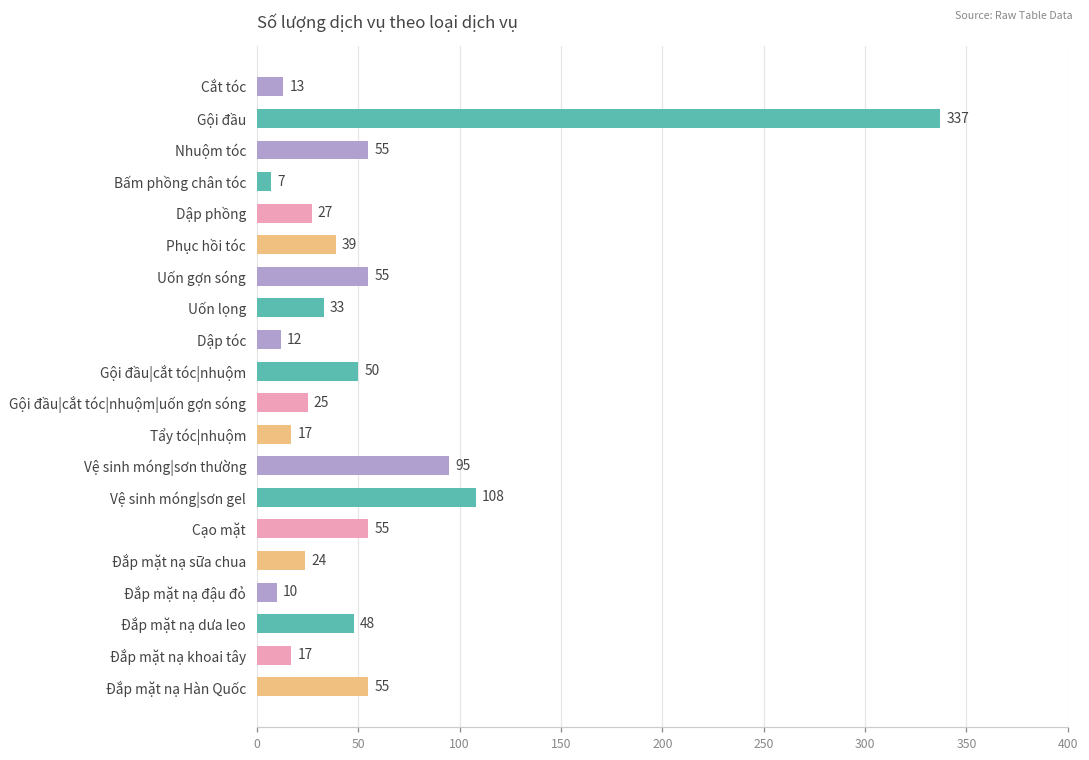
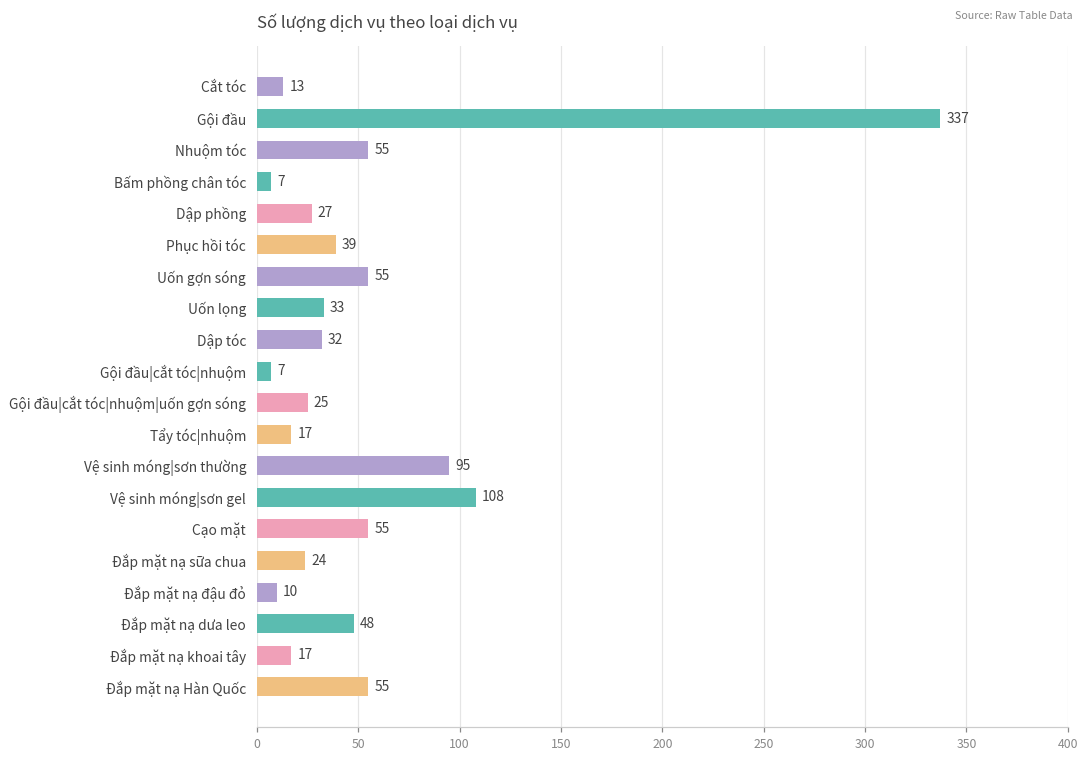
Dập tóc: 12 -> 32
Gội đầu|cắt tóc|nhuộm: 50 -> 7
